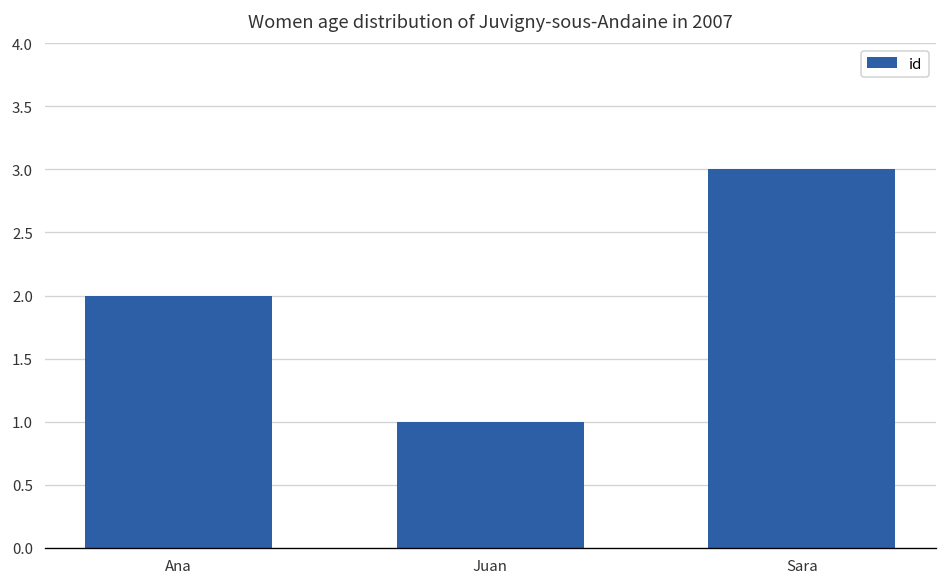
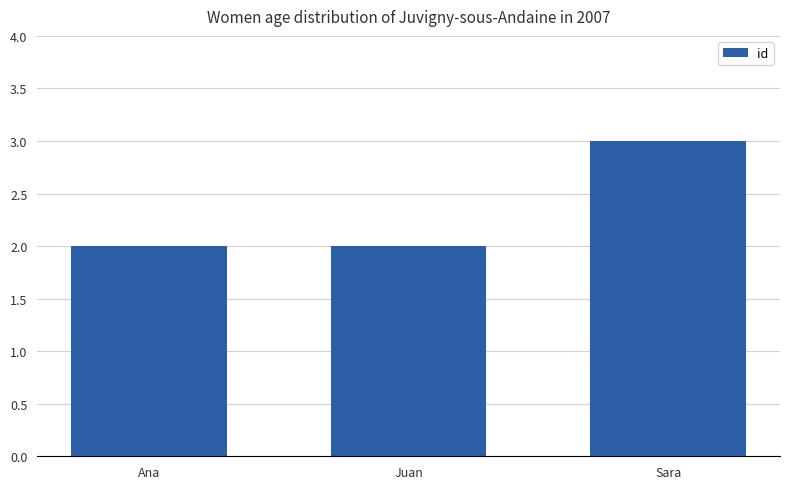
Juan: 1 -> 2
